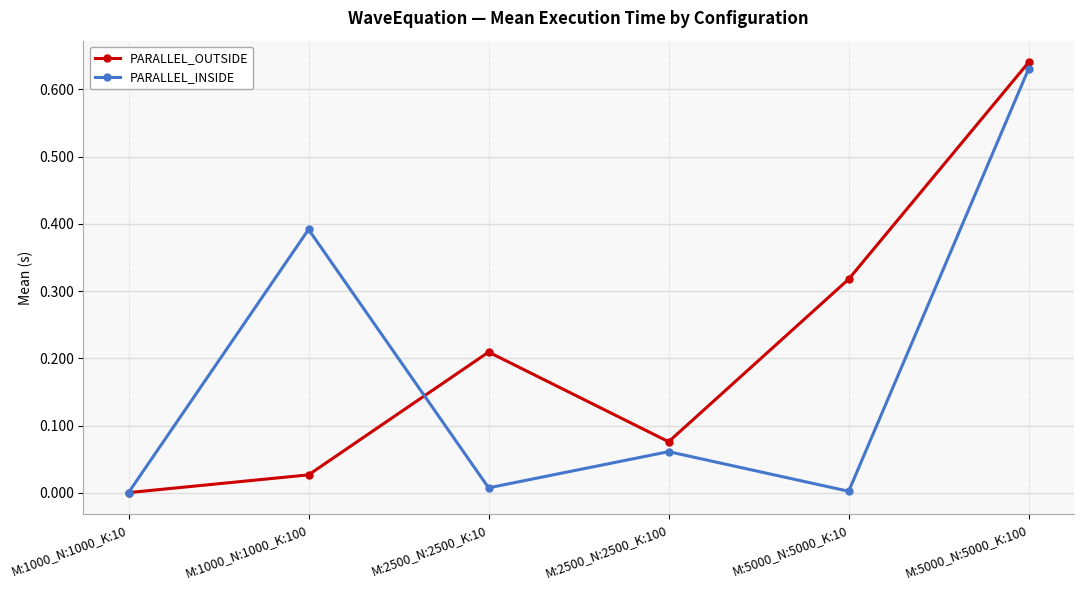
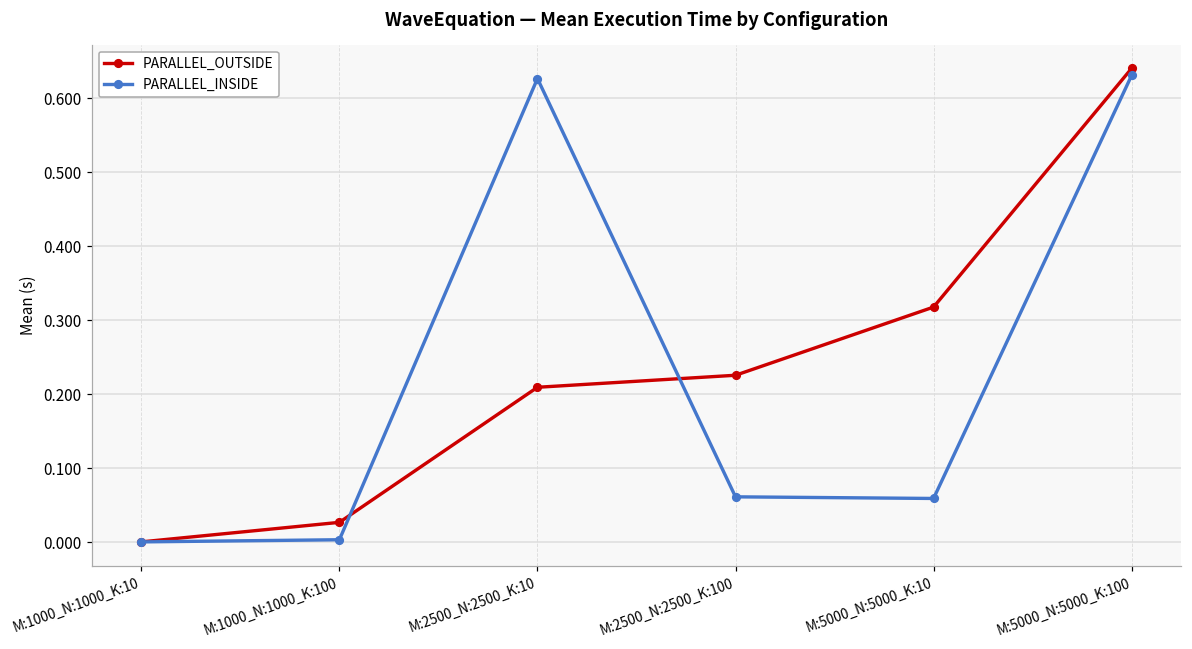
PARALLEL_INSIDE, M:1000_N:1000_K:100: 0.39 -> 0.00
PARALLEL_INSIDE, M:2500_N:2500_K:10: 0.01 -> 0.63
PARALLEL_OUTSIDE, M:2500_N:2500_K:100: 0.08 -> 0.23
PARALLEL_INSIDE, M:5000_N:5000_K:10: 0.00 -> 0.06
